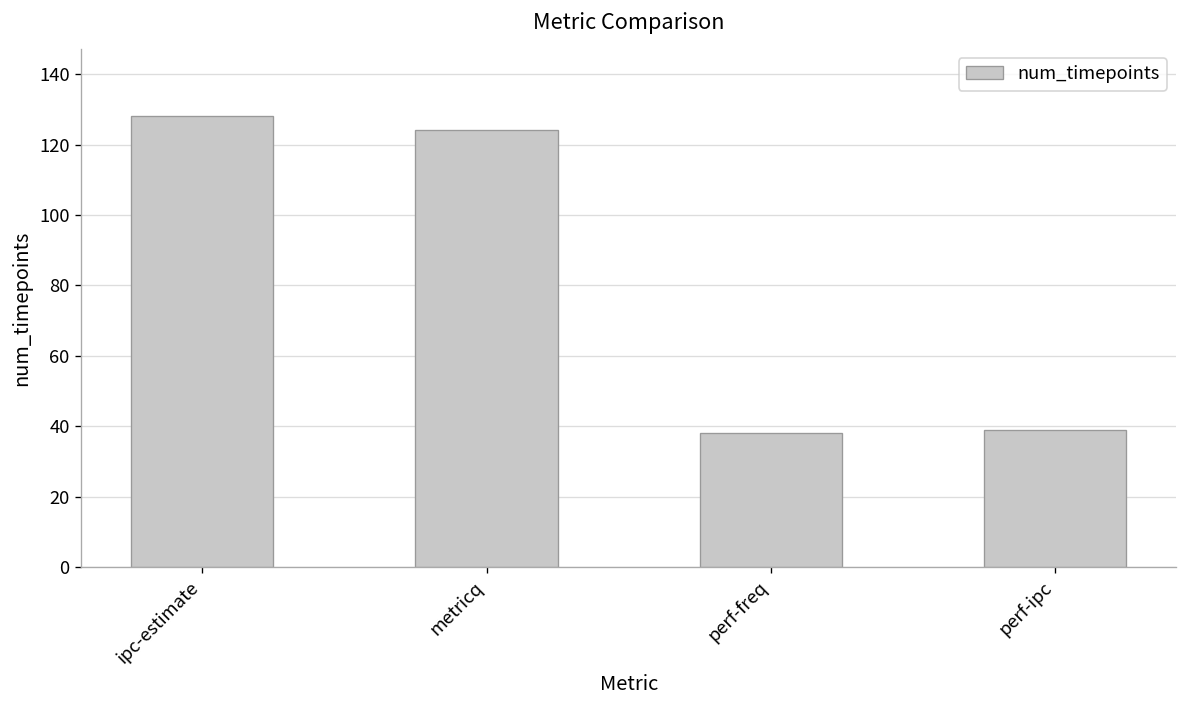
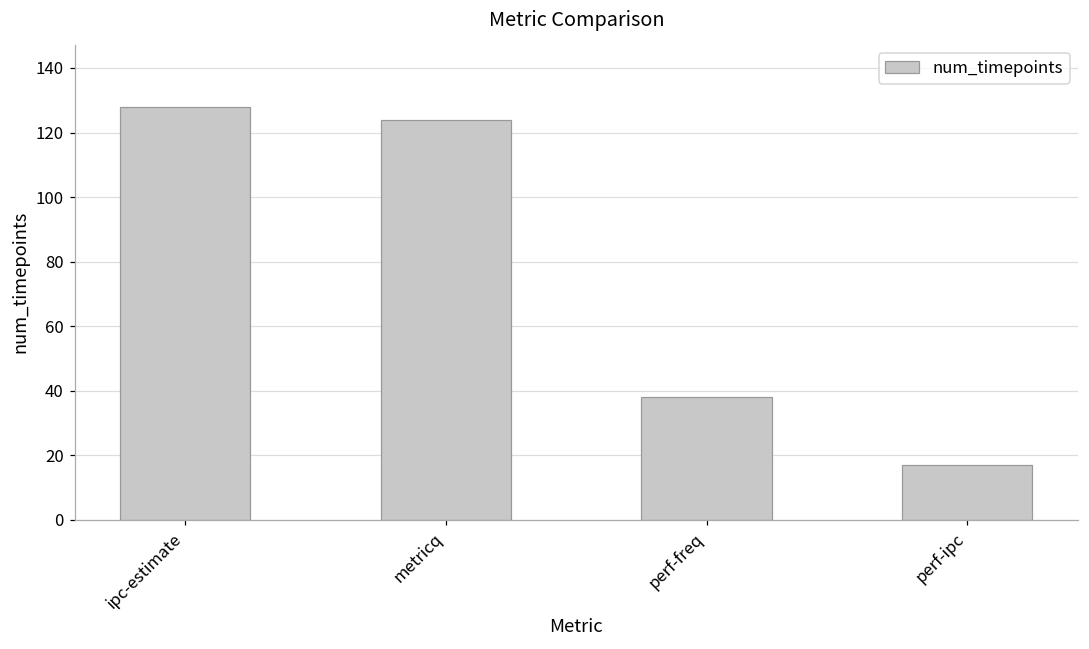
perf-ipc: 39 -> 17
